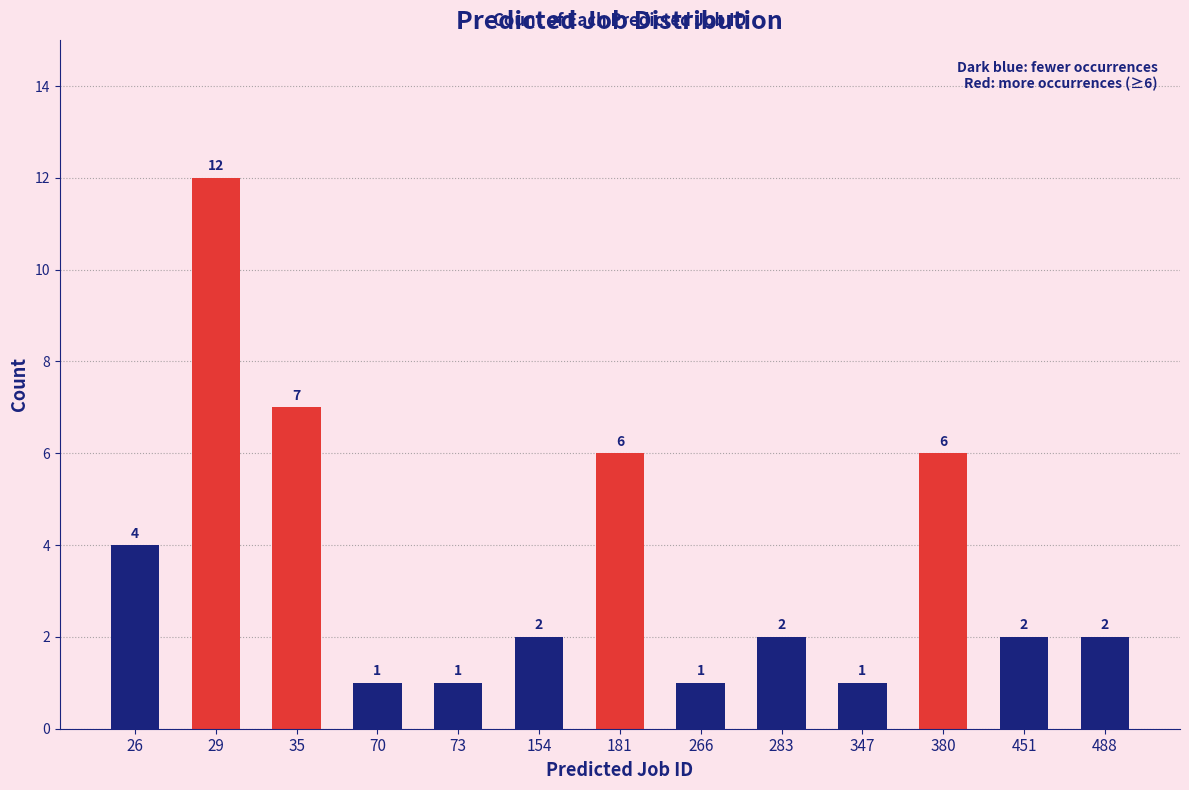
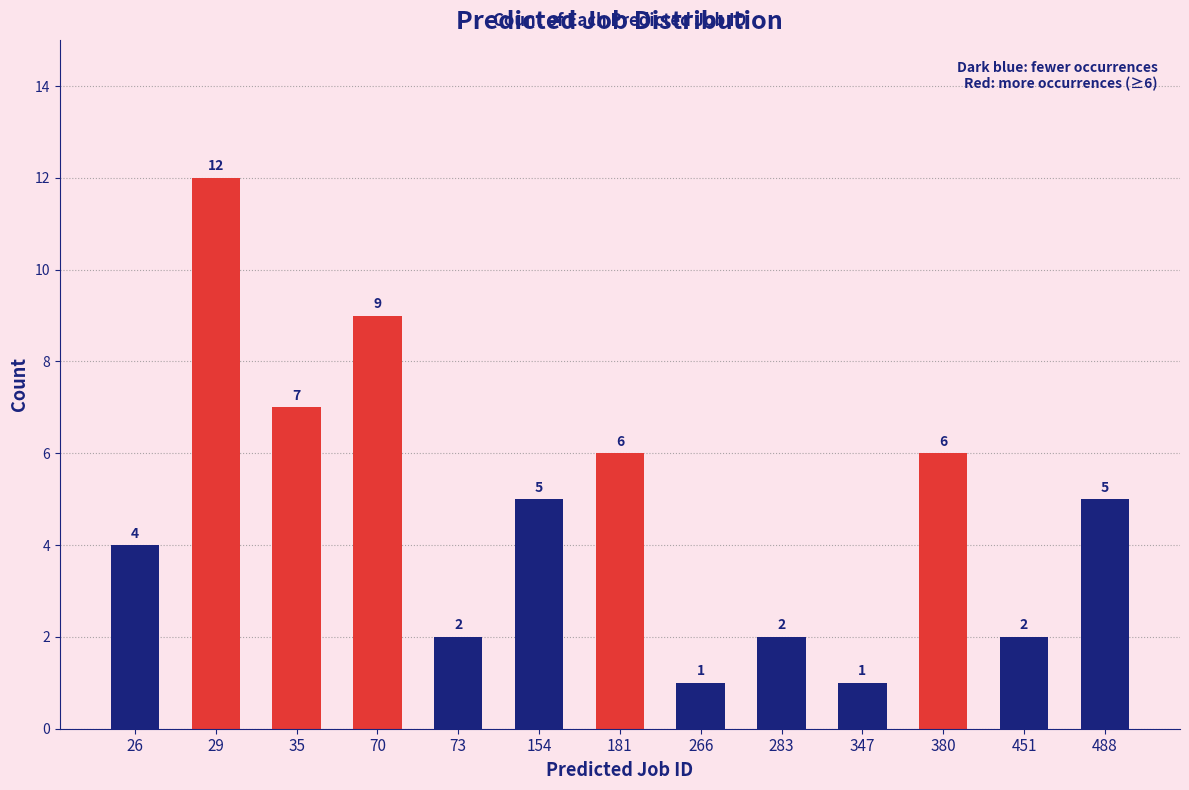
70: 1 -> 9
73: 1 -> 2
154: 2 -> 5
488: 2 -> 5
